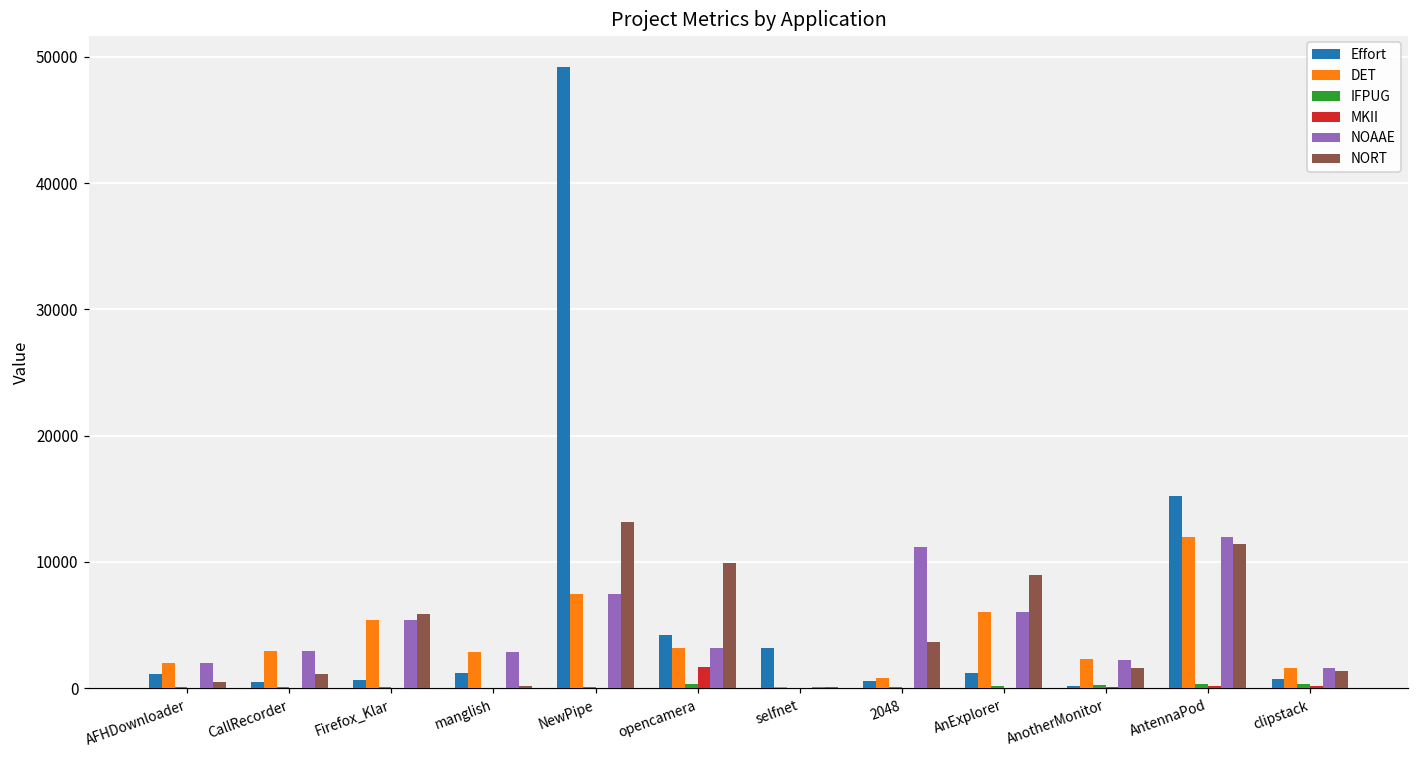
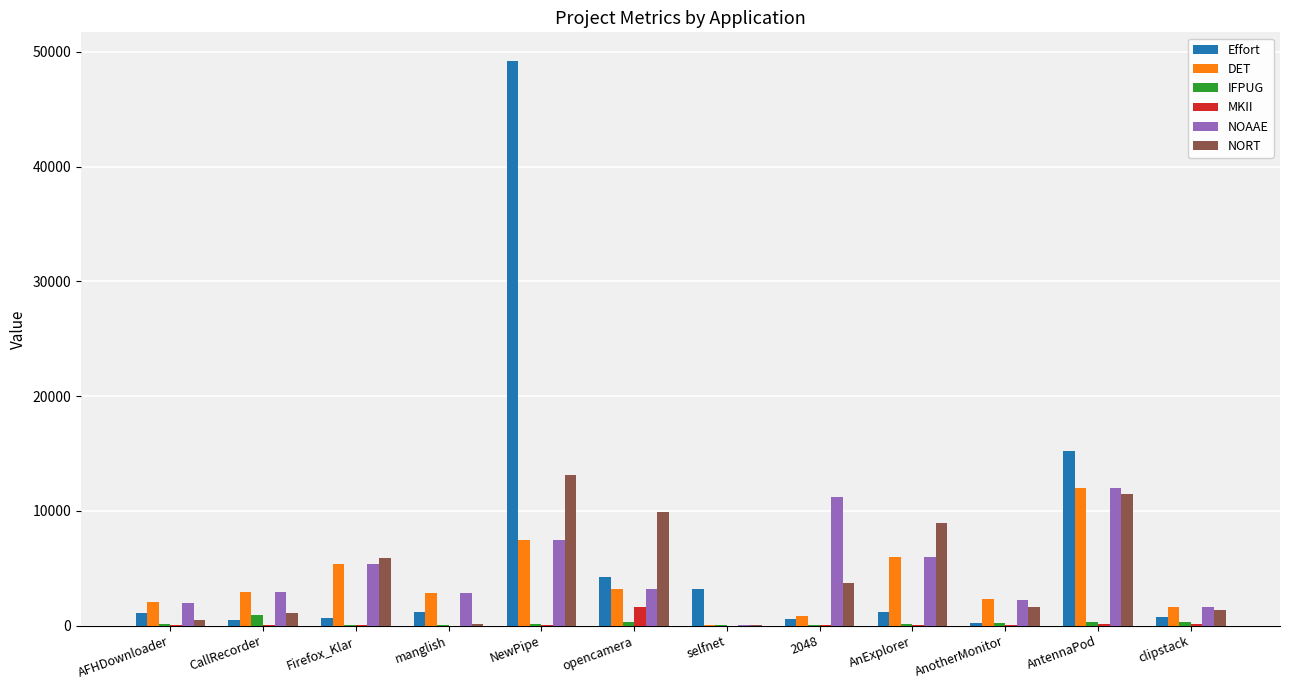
IFPUG, CallRecorder: 100 -> 900
